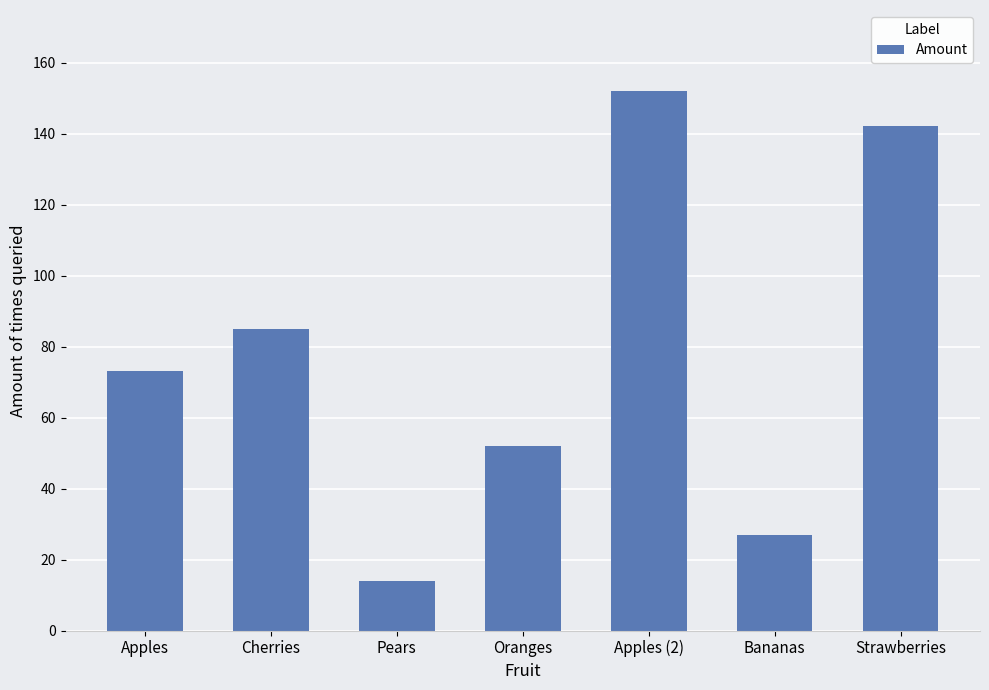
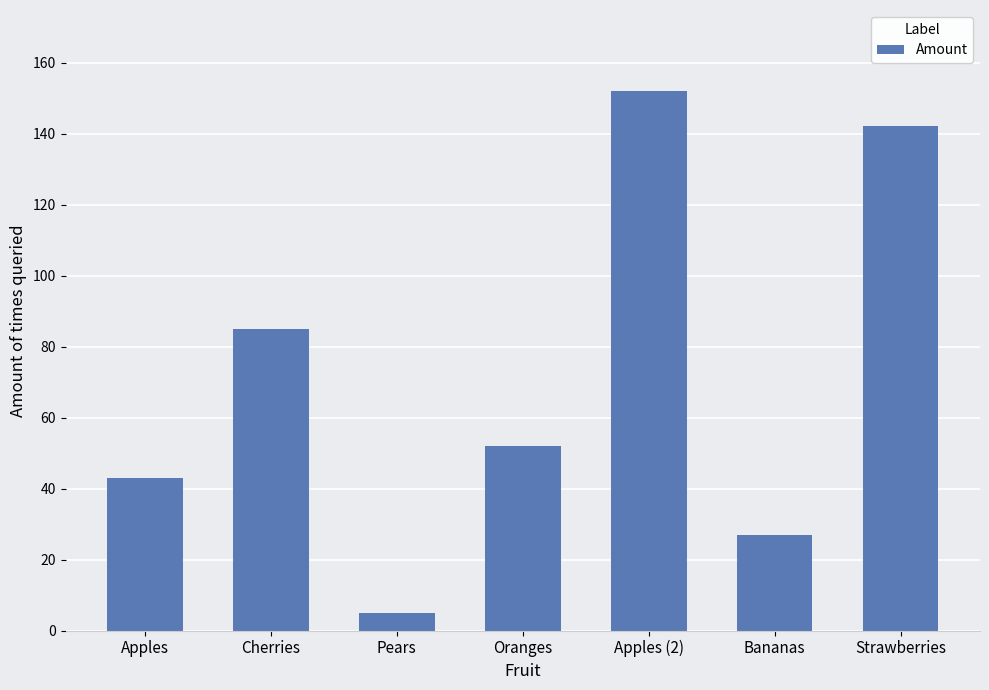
Apples: 73 -> 43
Pears: 14 -> 5
